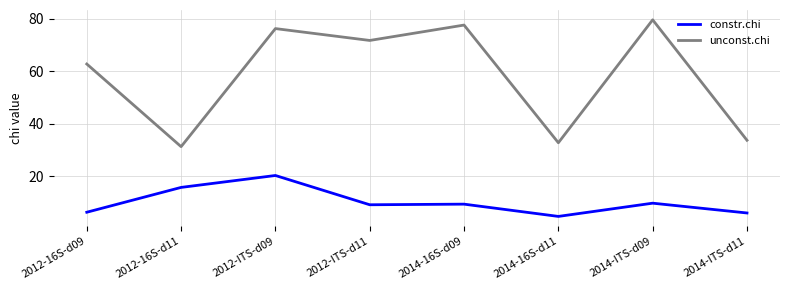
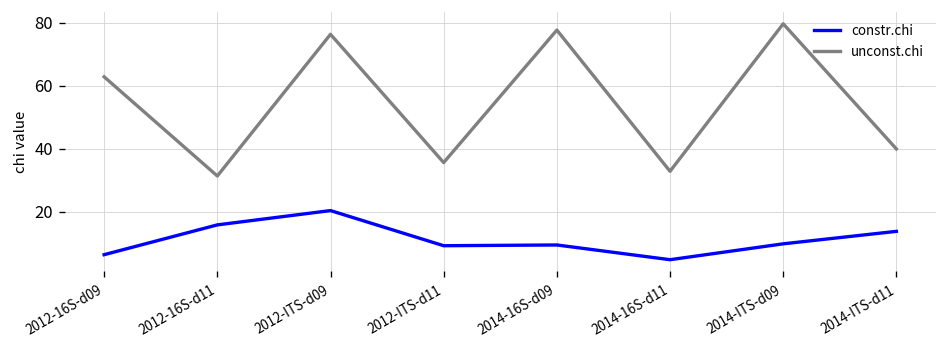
unconst.chi, 2012-ITS-d11: 72 -> 36
constr.chi, 2014-ITS-d11: 6 -> 14
unconst.chi, 2014-ITS-d11: 34 -> 40
